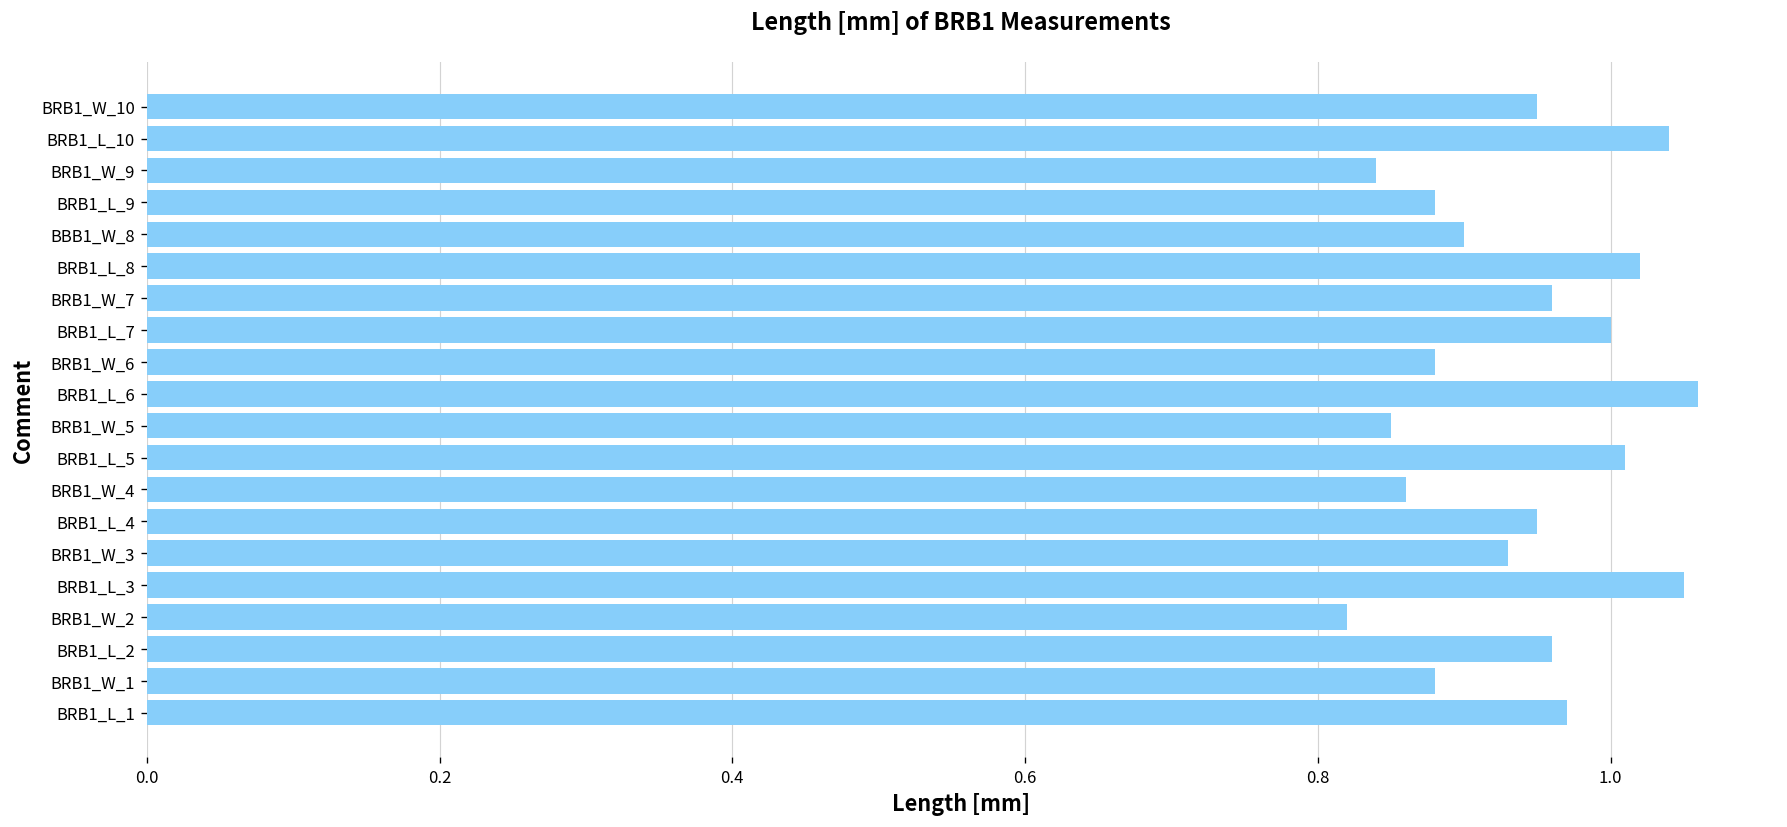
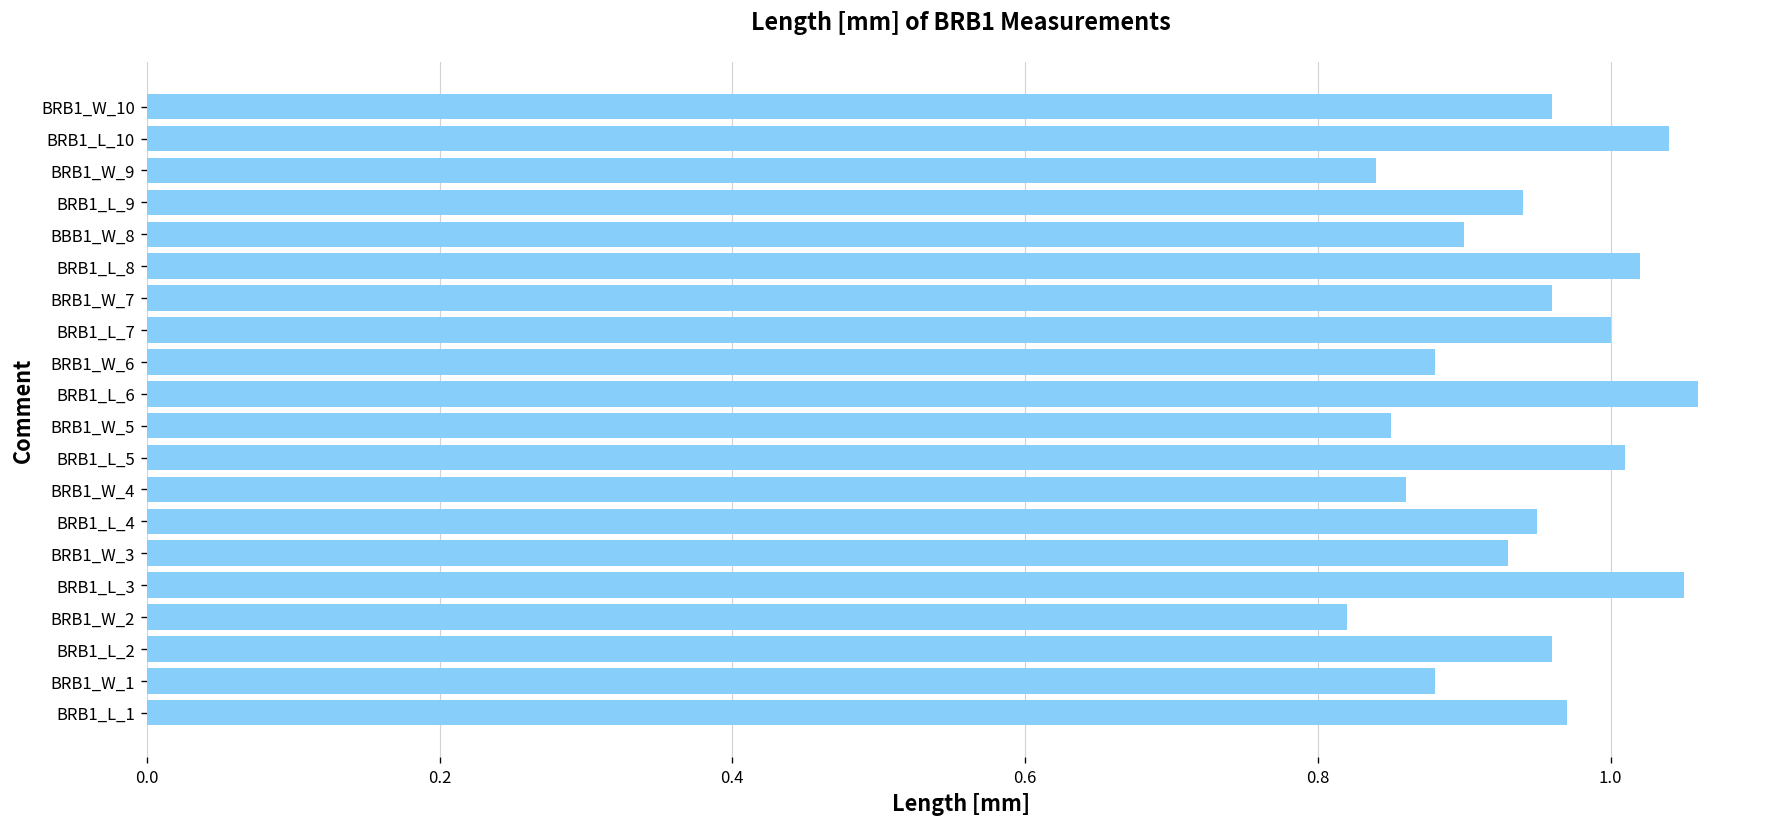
BRB1_W_10: 0.95 -> 0.96
BRB1_L_9: 0.88 -> 0.94
